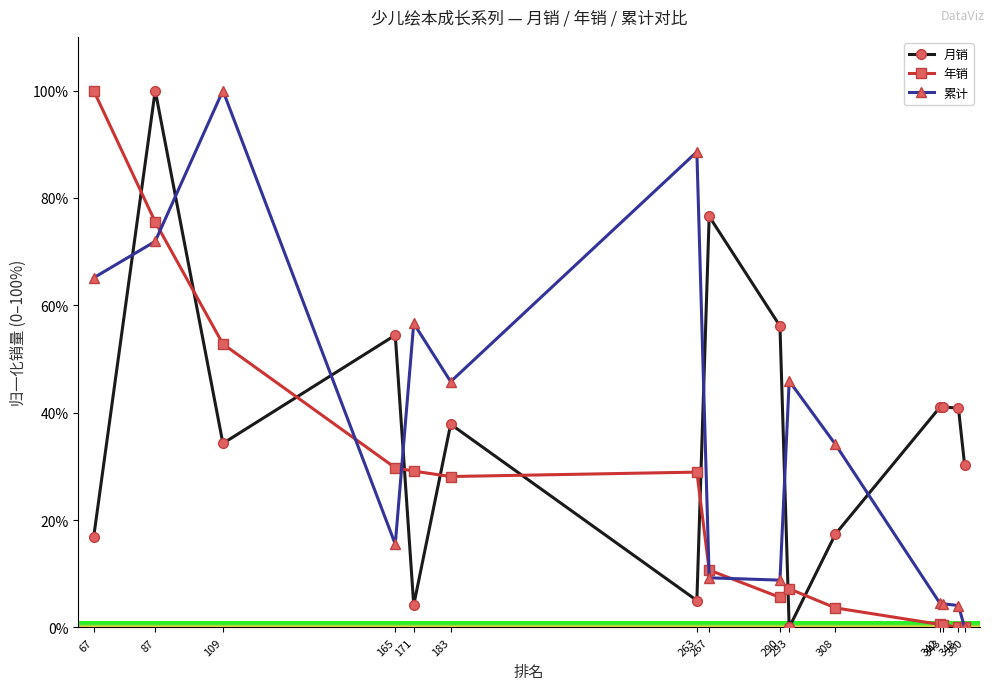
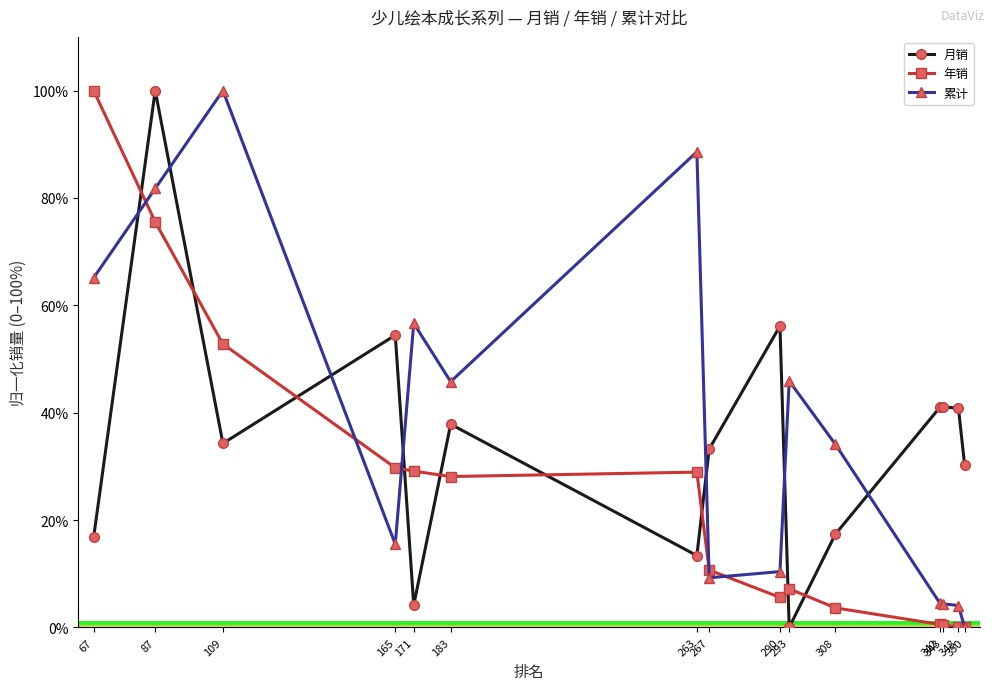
累计, 87: 72% -> 82%
月销, 263: 5% -> 13%
月销, 267: 77% -> 33%
累计, 290: 9% -> 10%
